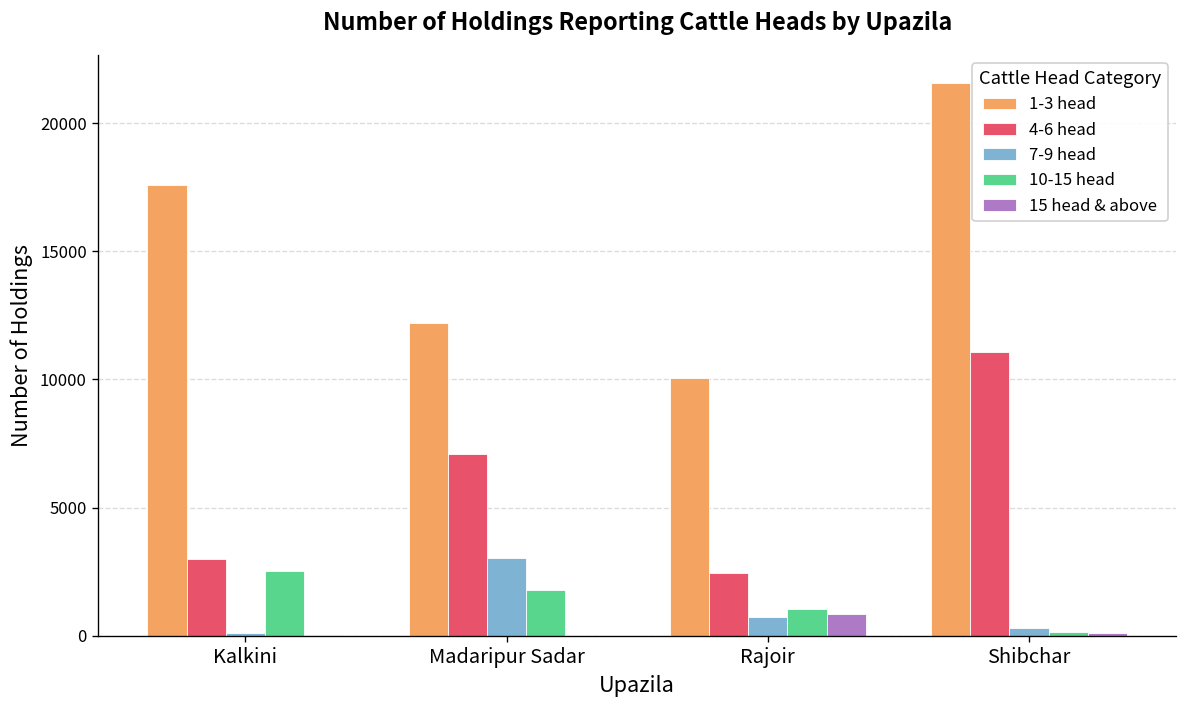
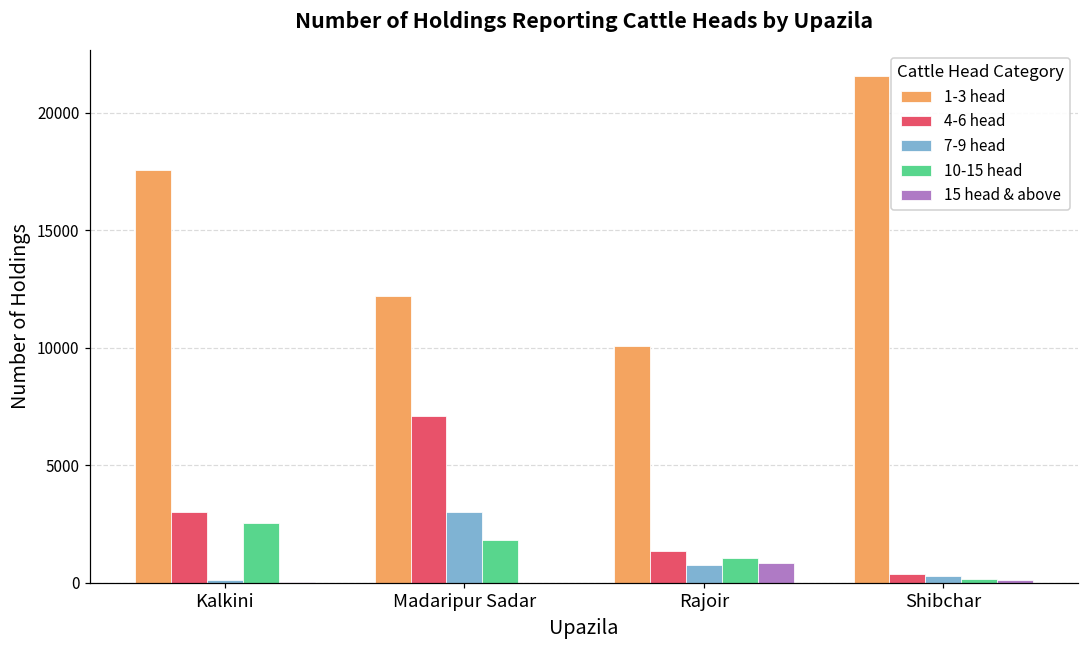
4-6 head, Rajoir: 2400 -> 1400
4-6 head, Shibchar: 11100 -> 400
